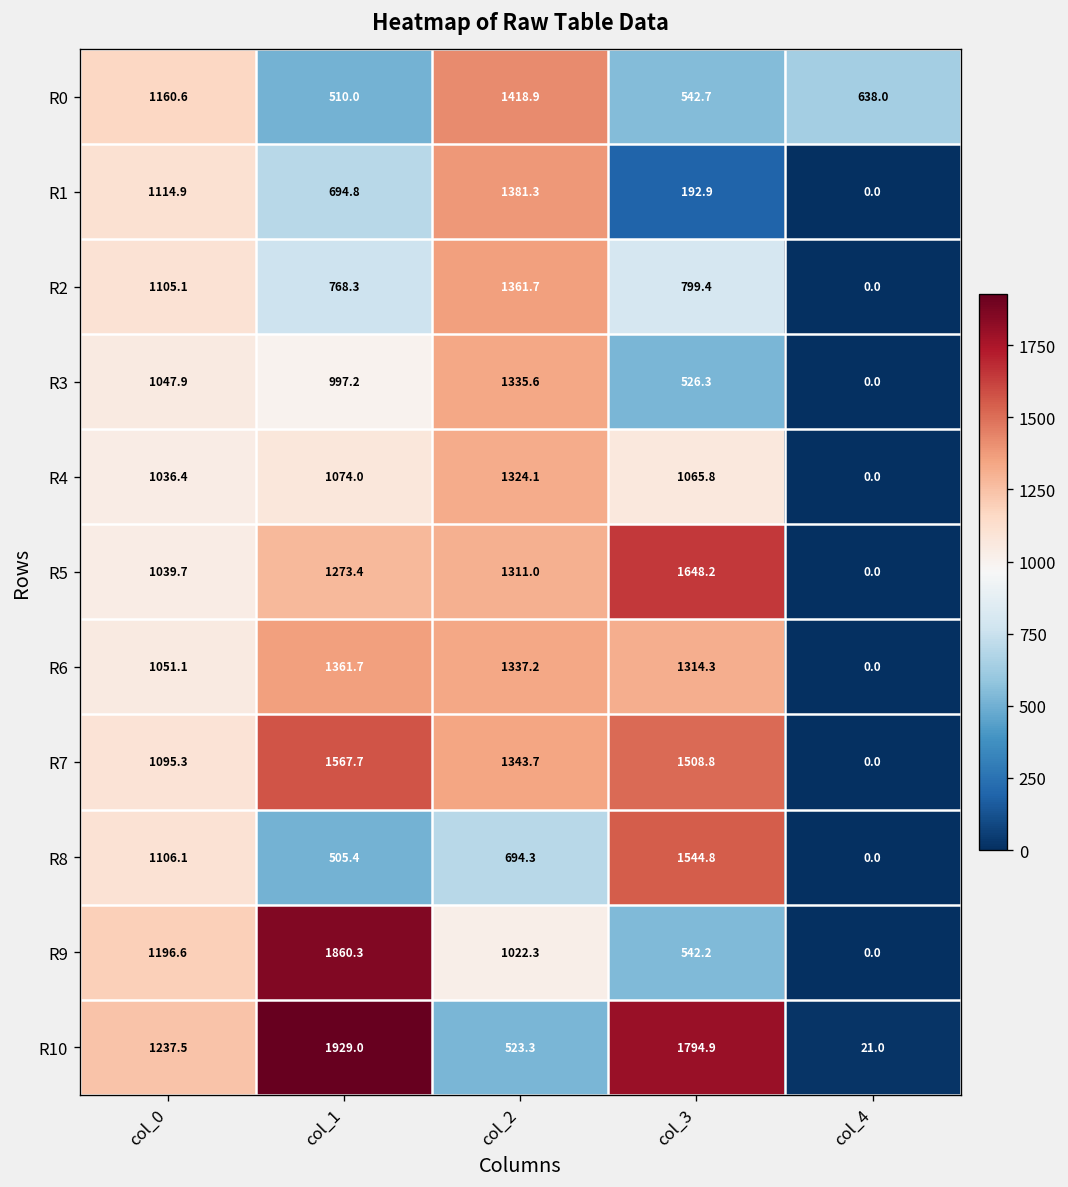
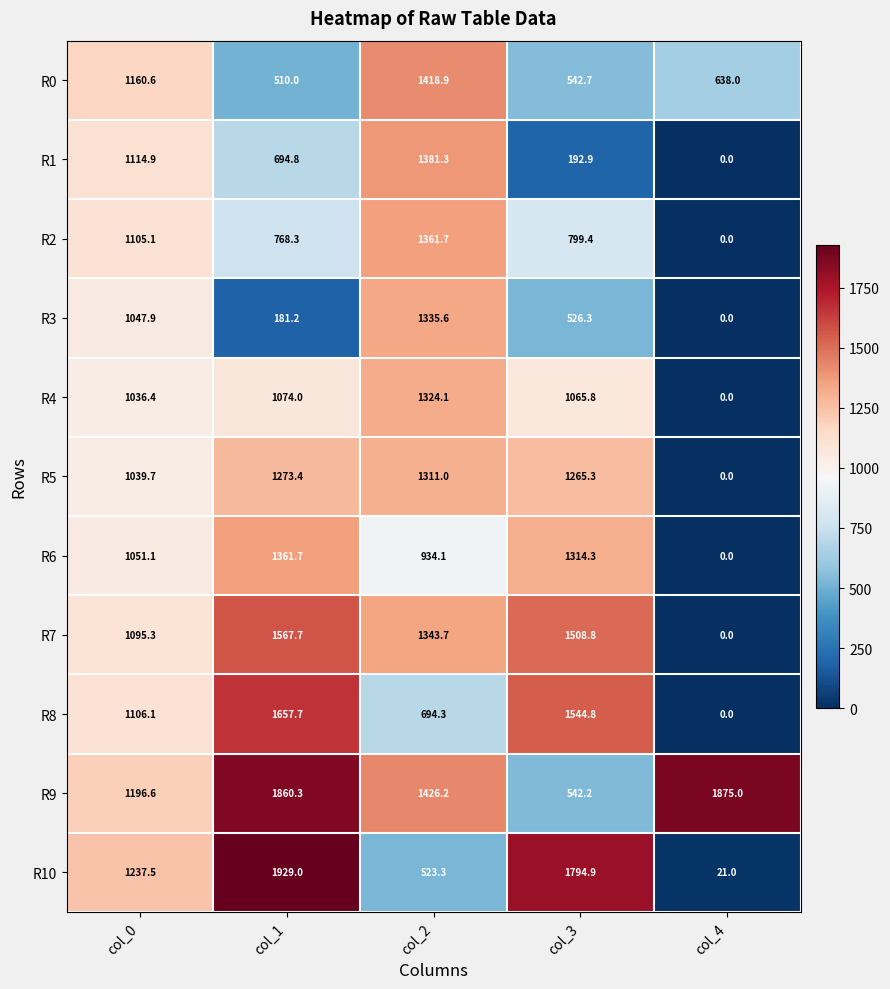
R3, col_1: 997.2 -> 181.2
R5, col_3: 1648.2 -> 1265.3
R6, col_2: 1337.2 -> 934.1
R8, col_1: 505.4 -> 1657.7
R9, col_2: 1022.3 -> 1426.2
R9, col_4: 0.0 -> 1875.0
